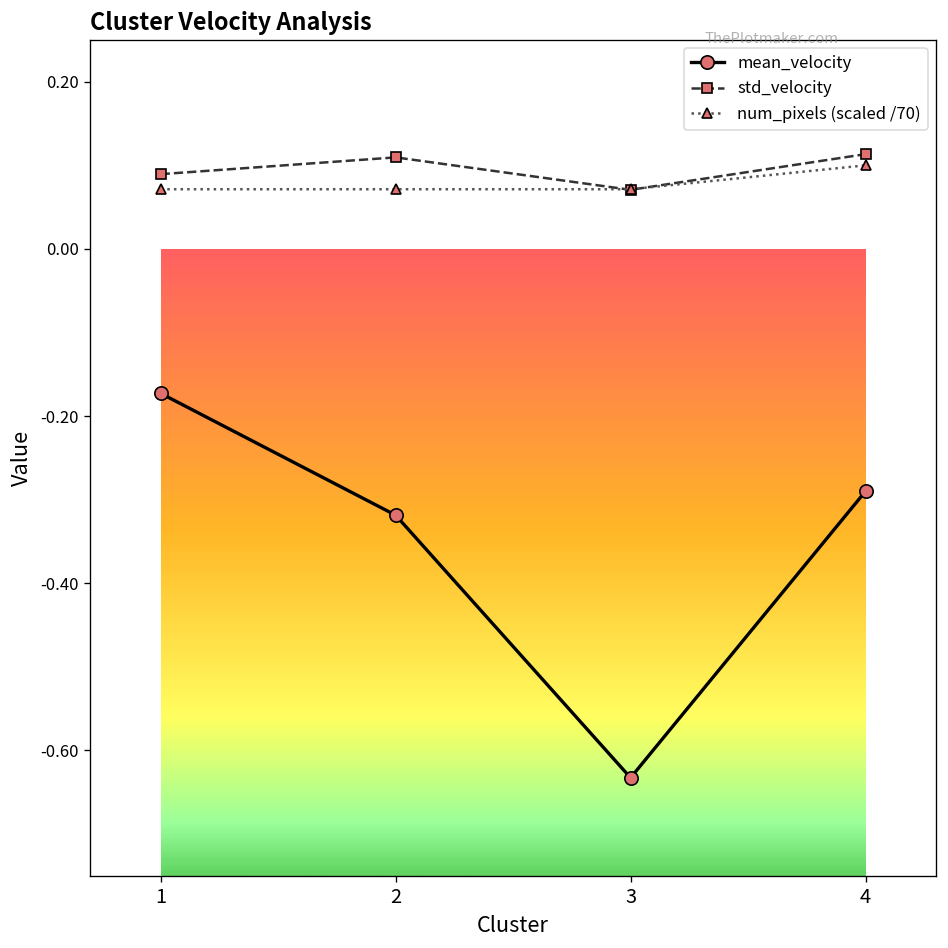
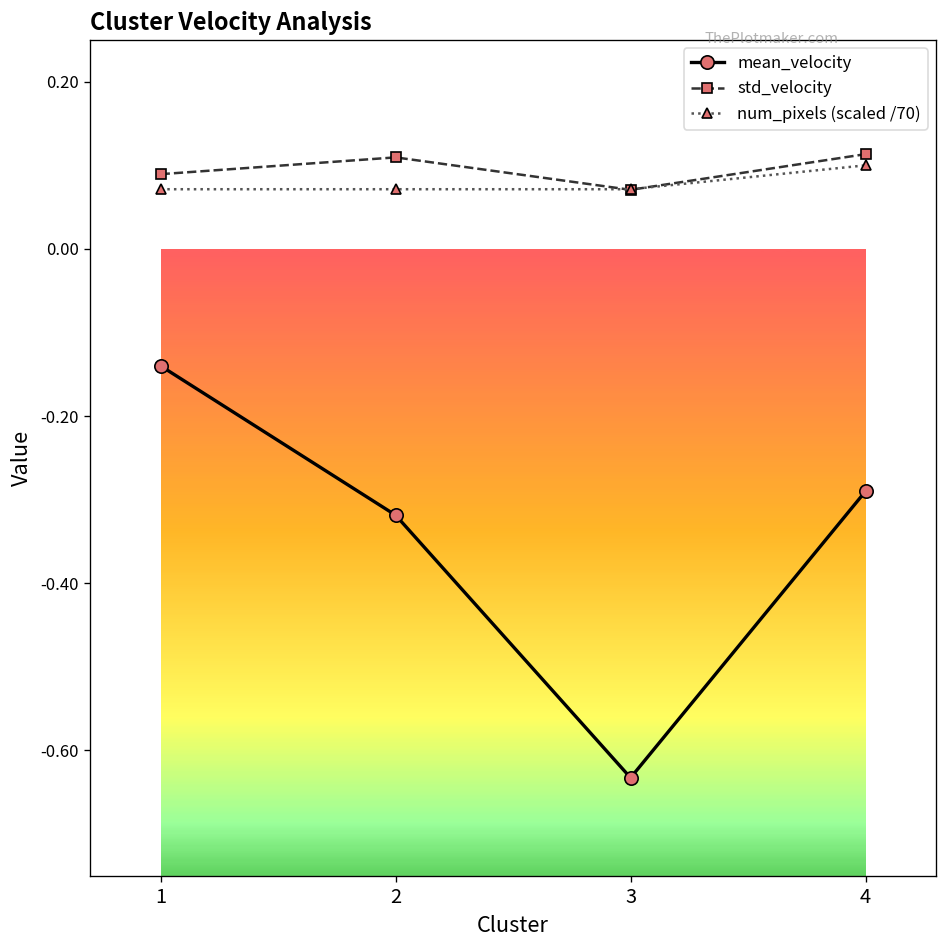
mean_velocity, 1: -0.17 -> -0.14
